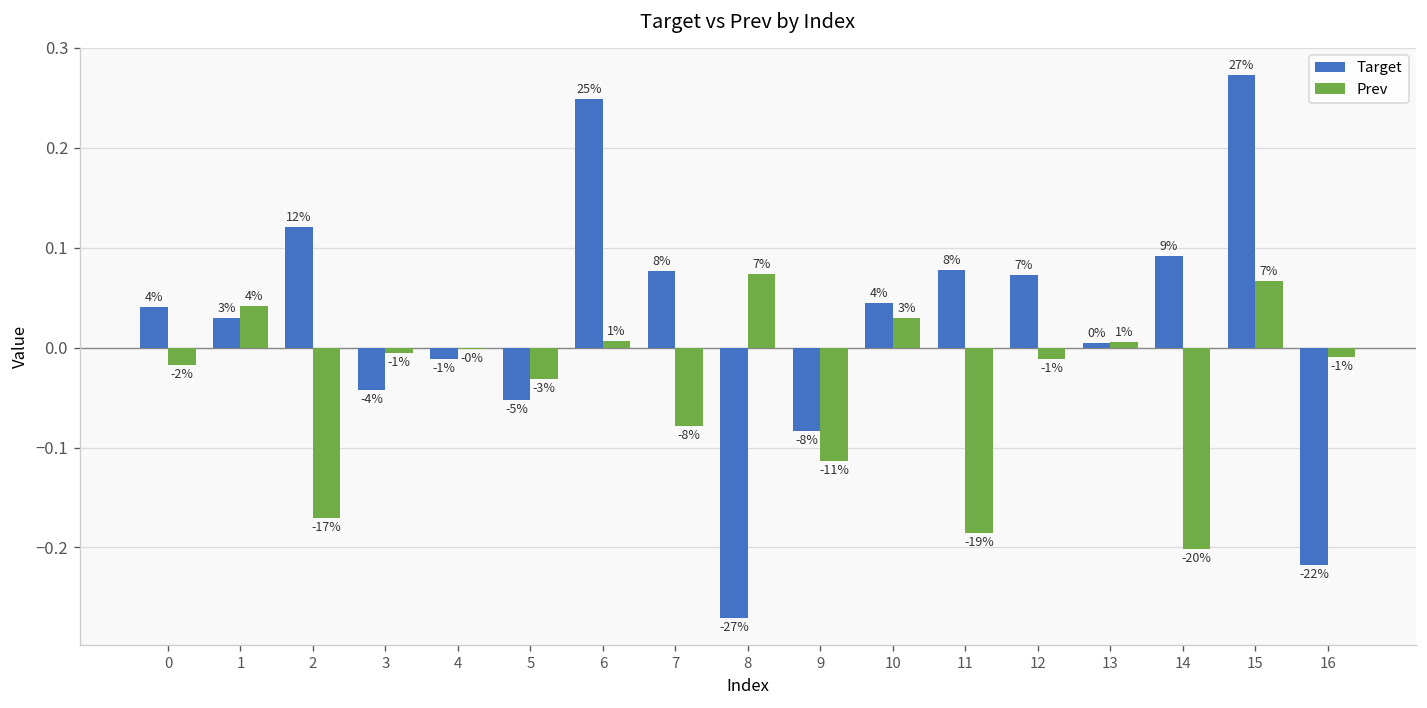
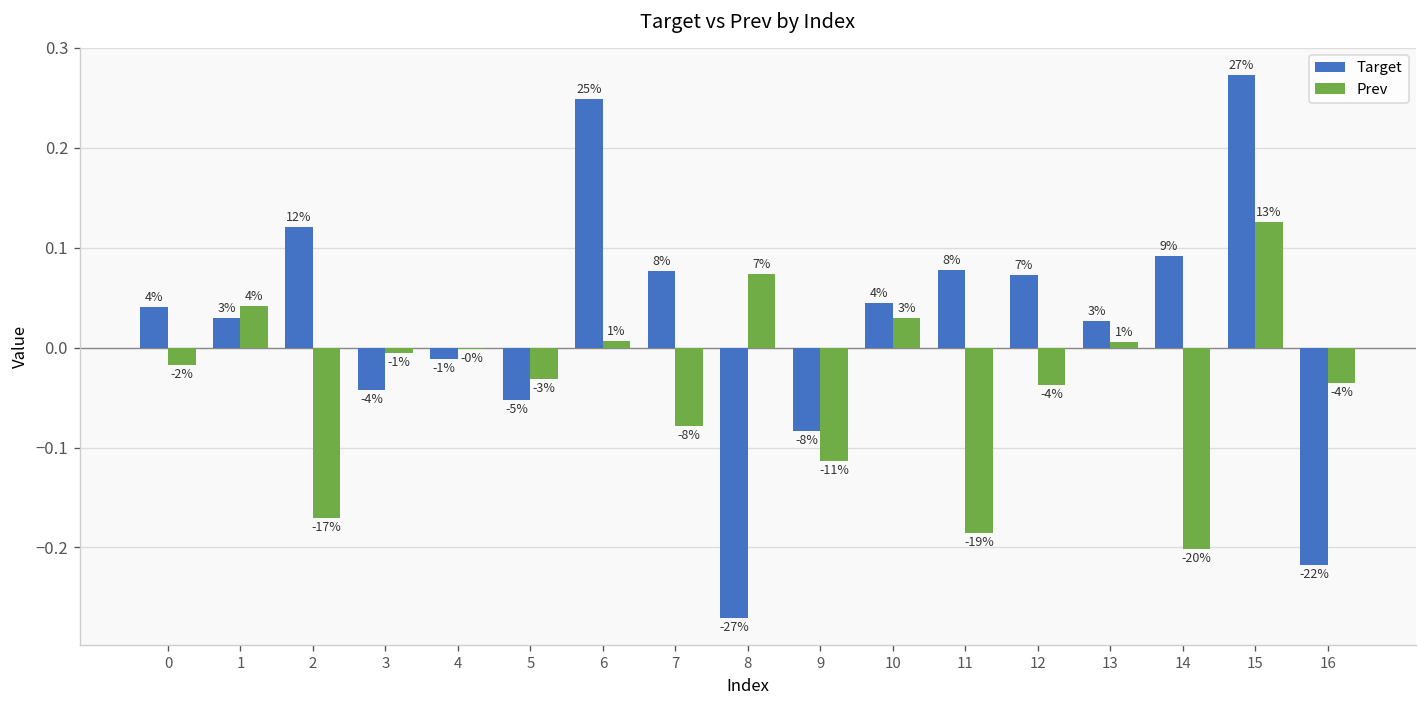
Prev, 12: -1% -> -4%
Target, 13: 0% -> 3%
Prev, 15: 7% -> 13%
Prev, 16: -1% -> -4%
